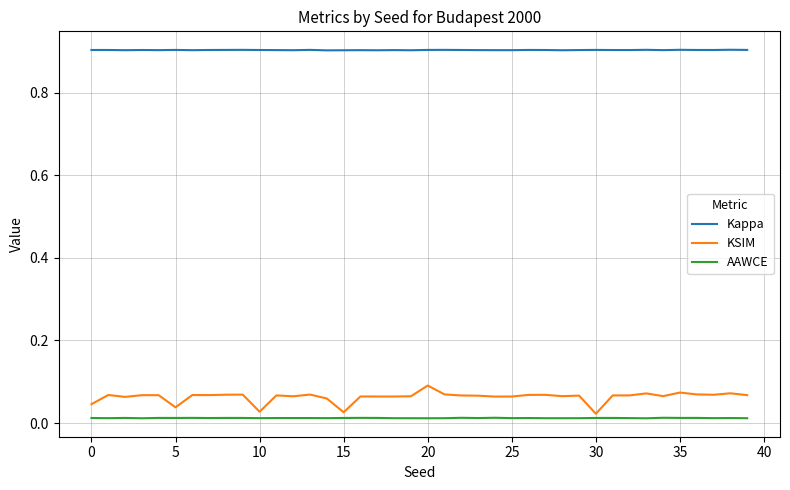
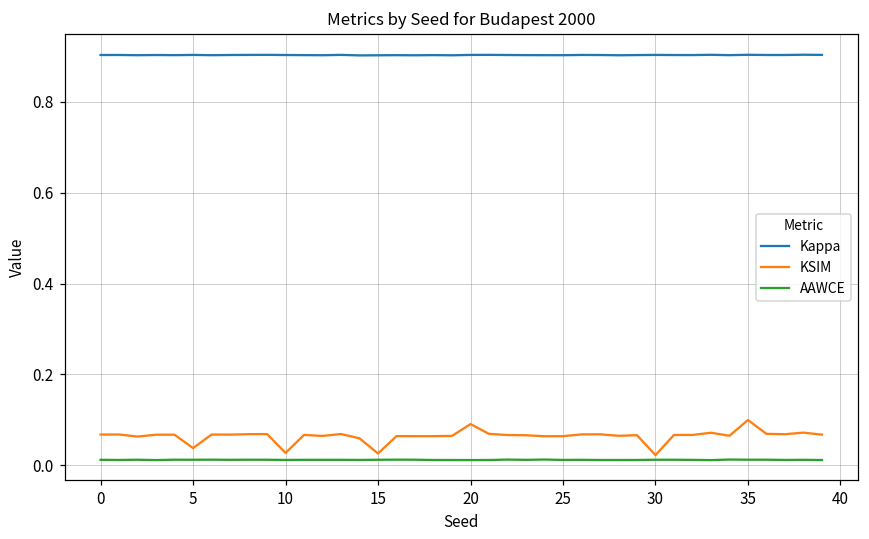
KSIM, 0: 0.05 -> 0.07
KSIM, 35: 0.07 -> 0.10
